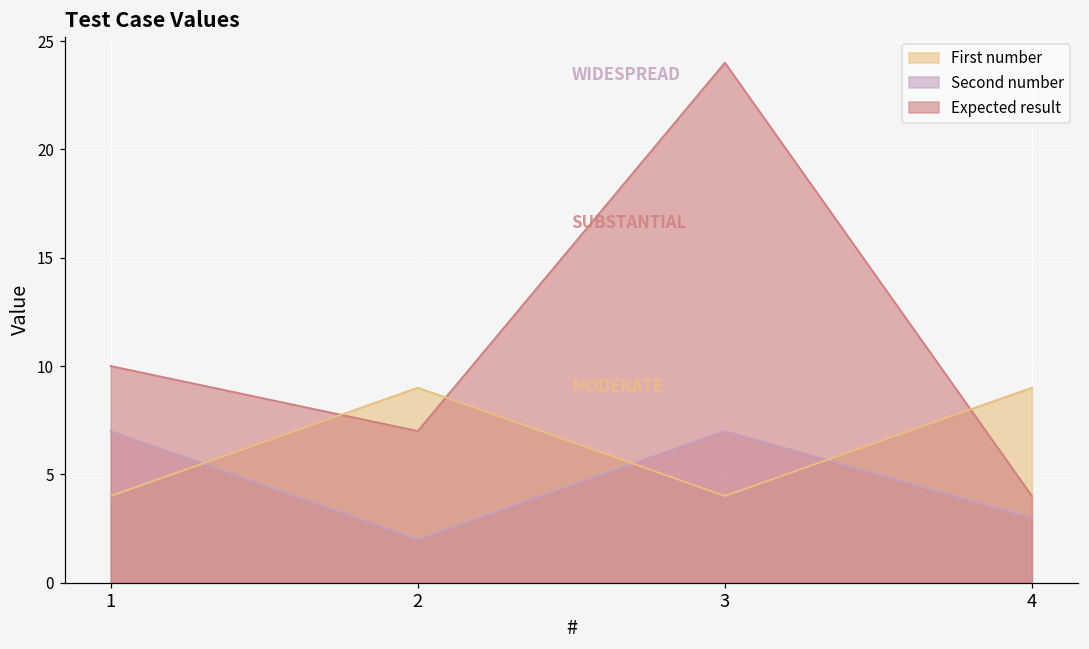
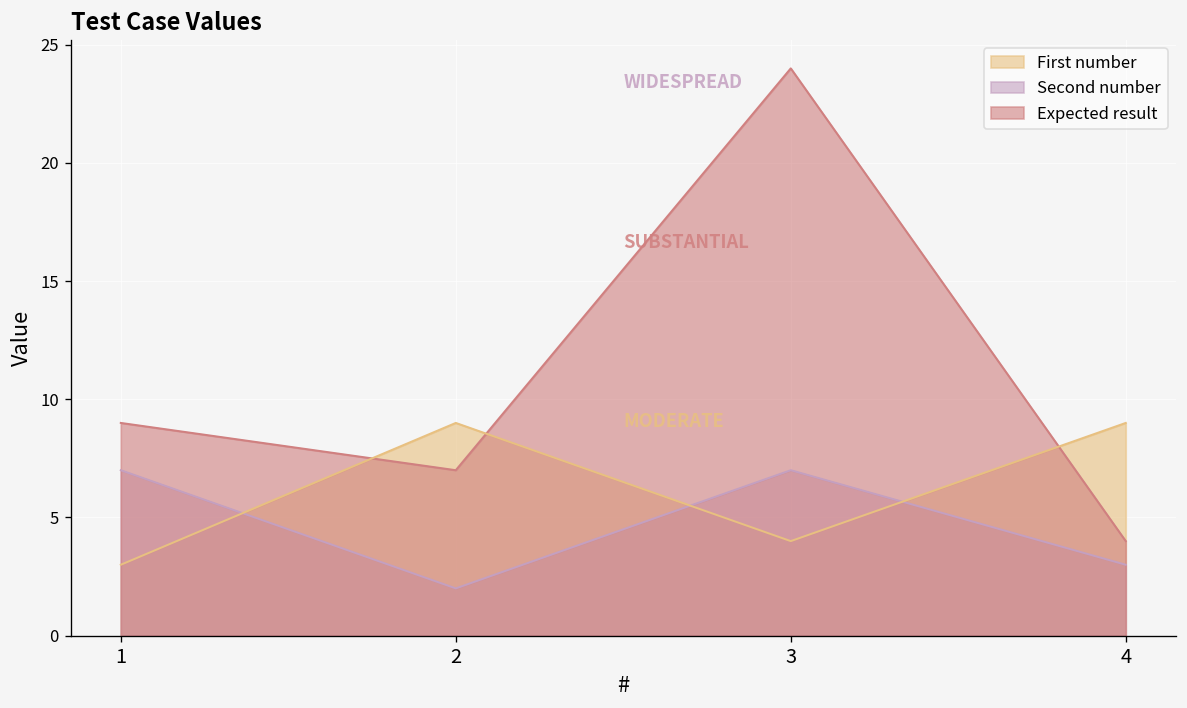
First number, 1: 4 -> 3
Expected result, 1: 10 -> 9
